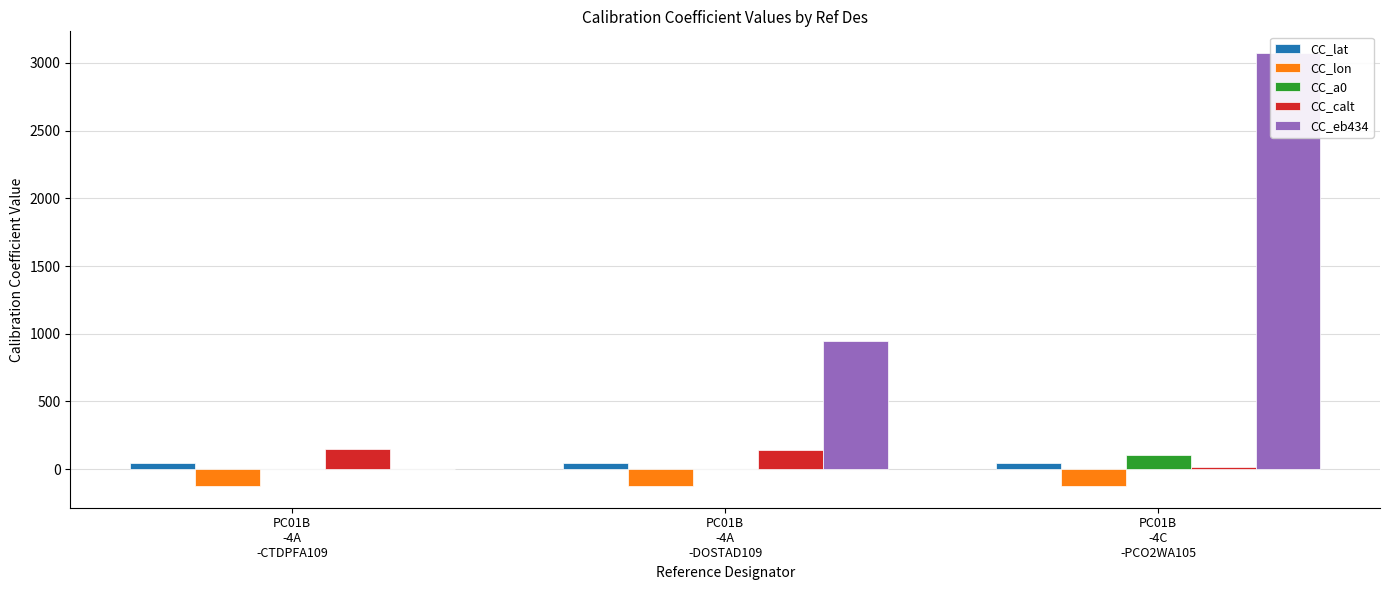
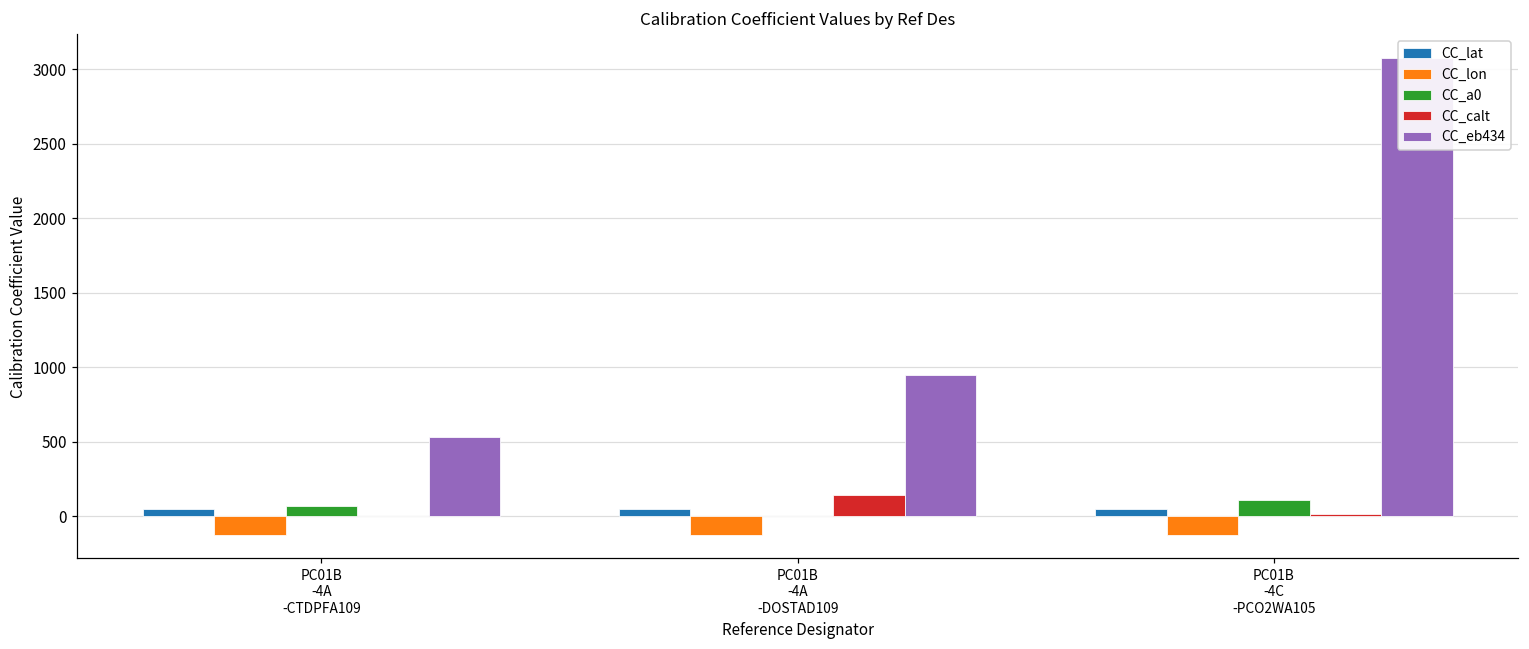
CC_a0, PC01B -4A -CTDPFA109: 0 -> 70
CC_calt, PC01B -4A -CTDPFA109: 150 -> 0
CC_eb434, PC01B -4A -CTDPFA109: 0 -> 530
